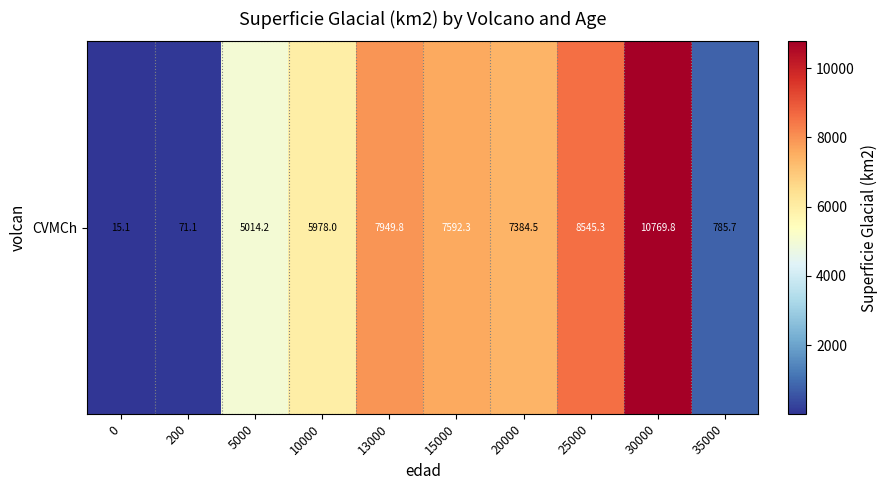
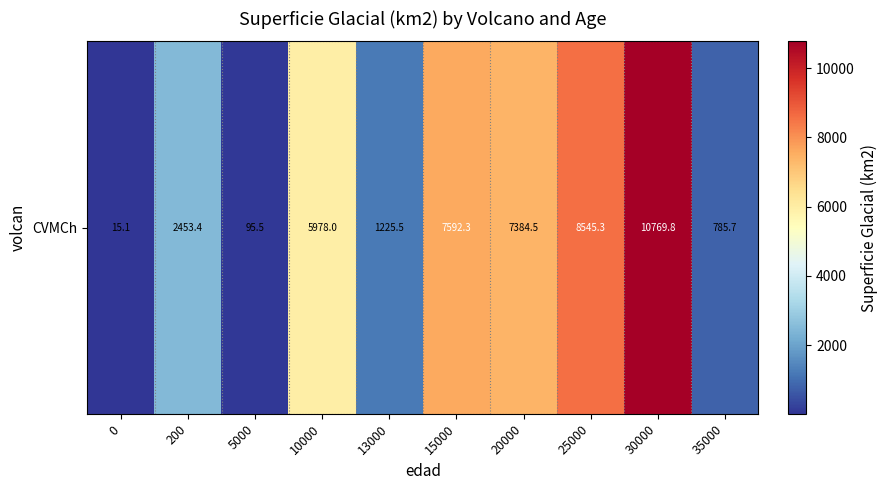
CVMCh, 200: 71.1 -> 2453.4
CVMCh, 5000: 5014.2 -> 95.5
CVMCh, 13000: 7949.8 -> 1225.5
